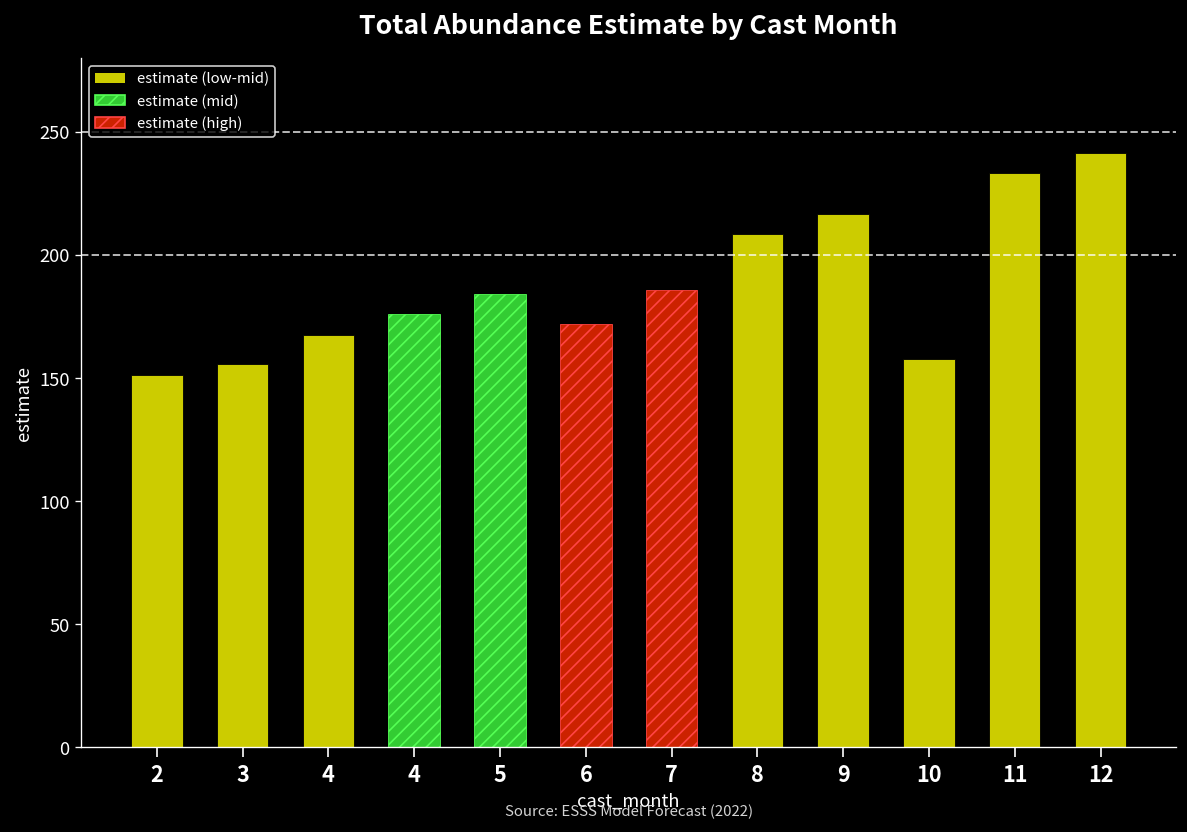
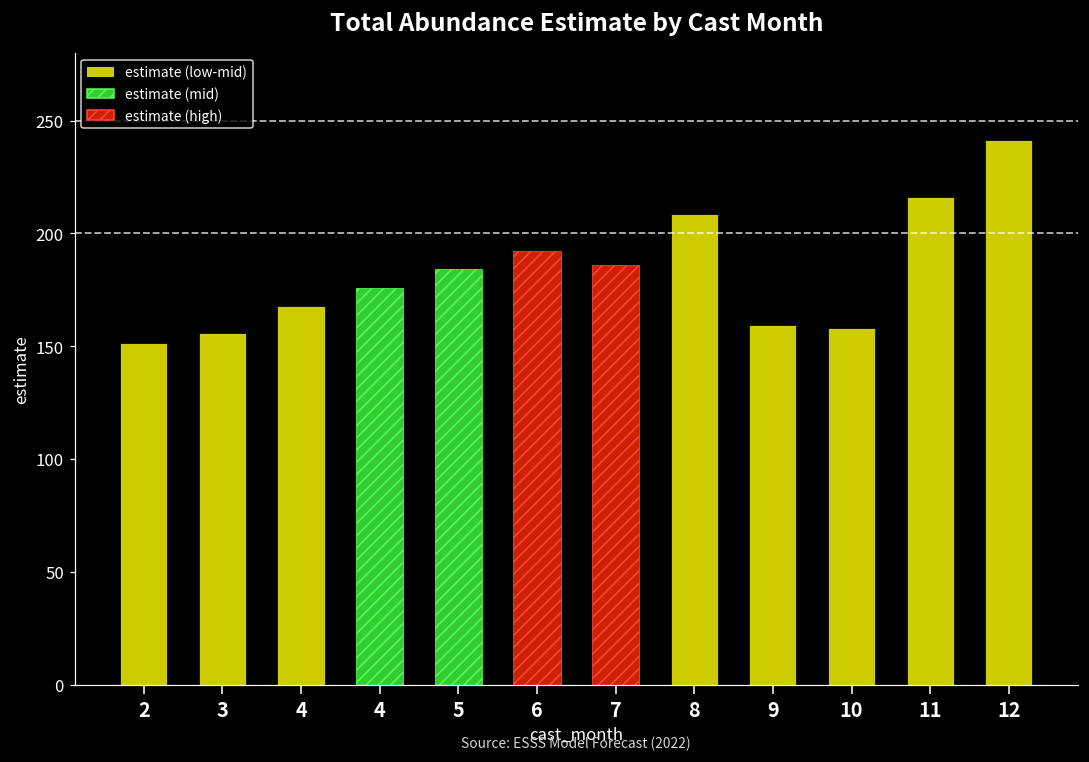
6: 172 -> 192
9: 217 -> 159
11: 233 -> 216
